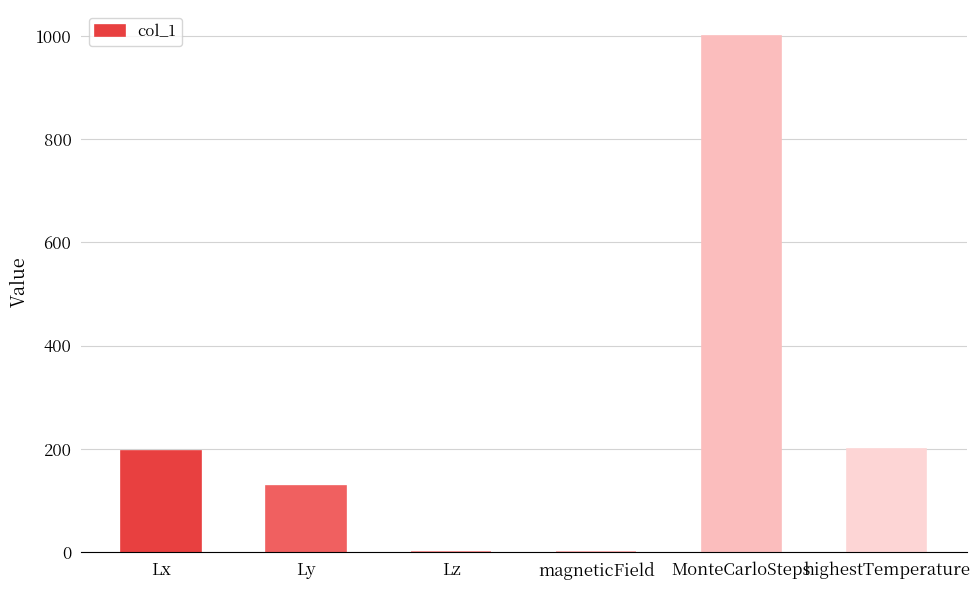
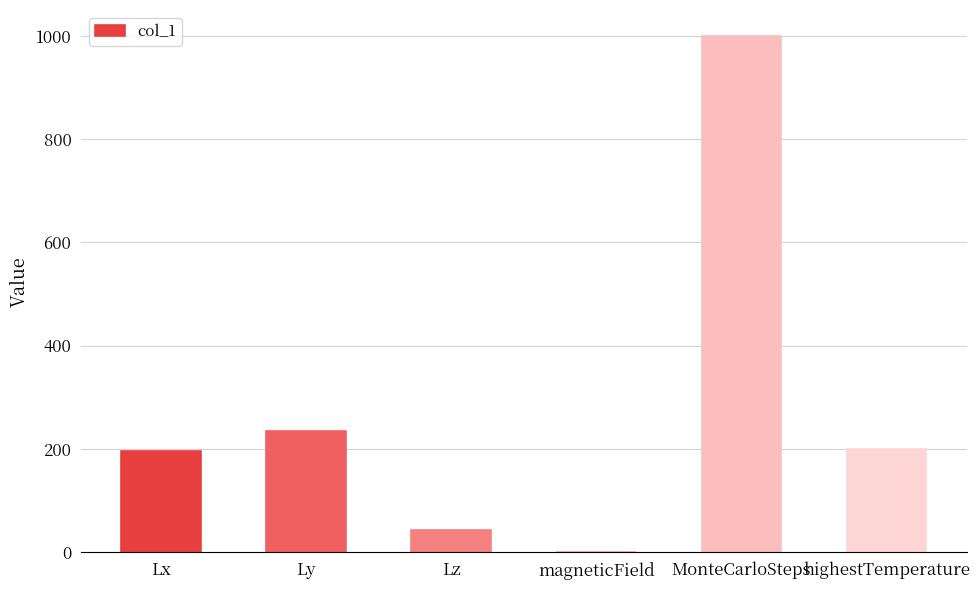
Ly: 130 -> 230
Lz: 0 -> 40
